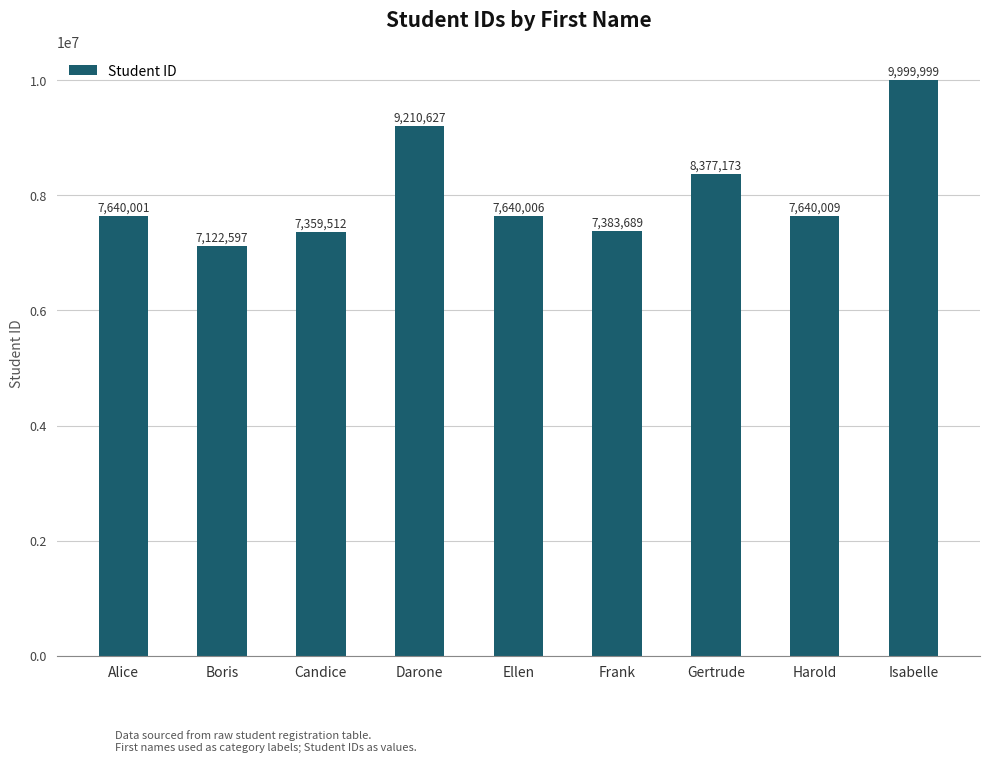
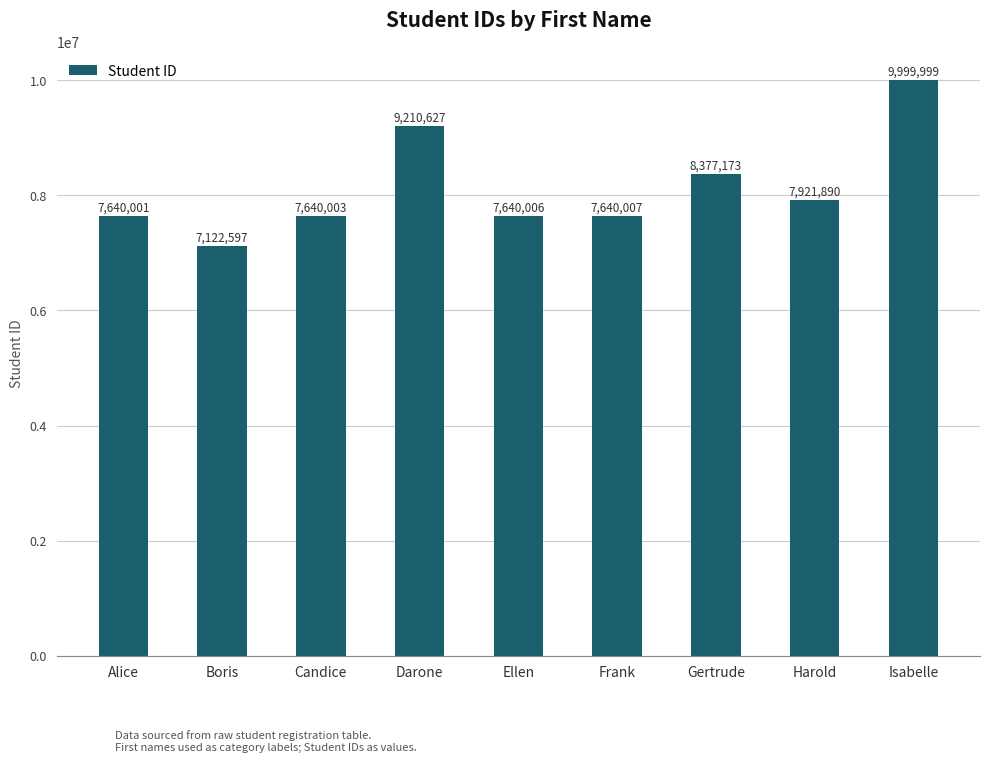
Candice: 7,359,512 -> 7,640,003
Frank: 7,383,689 -> 7,640,007
Harold: 7,640,009 -> 7,921,890
